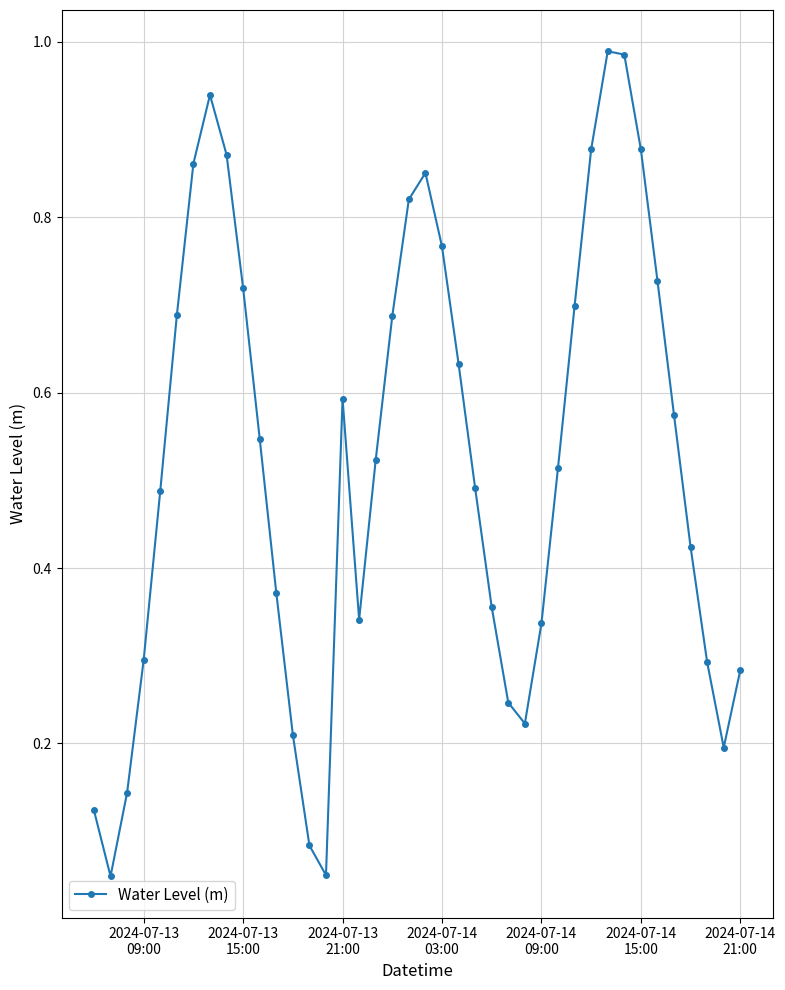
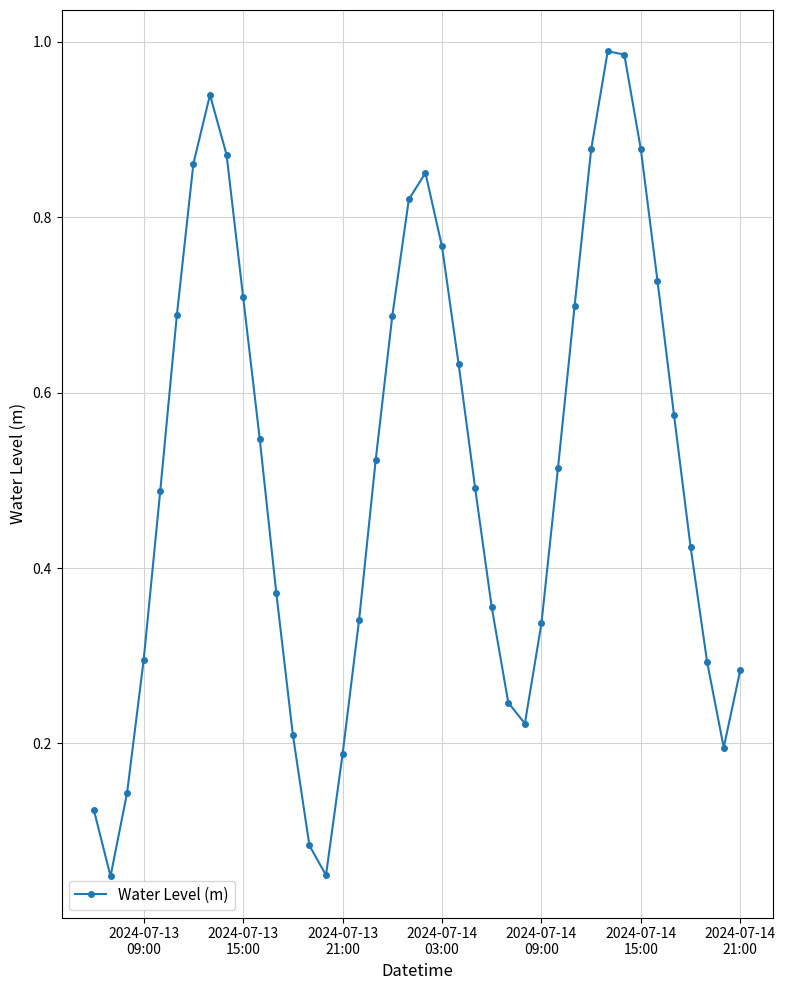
2024-07-13 15:00: 0.72 -> 0.71
2024-07-13 21:00: 0.59 -> 0.19
